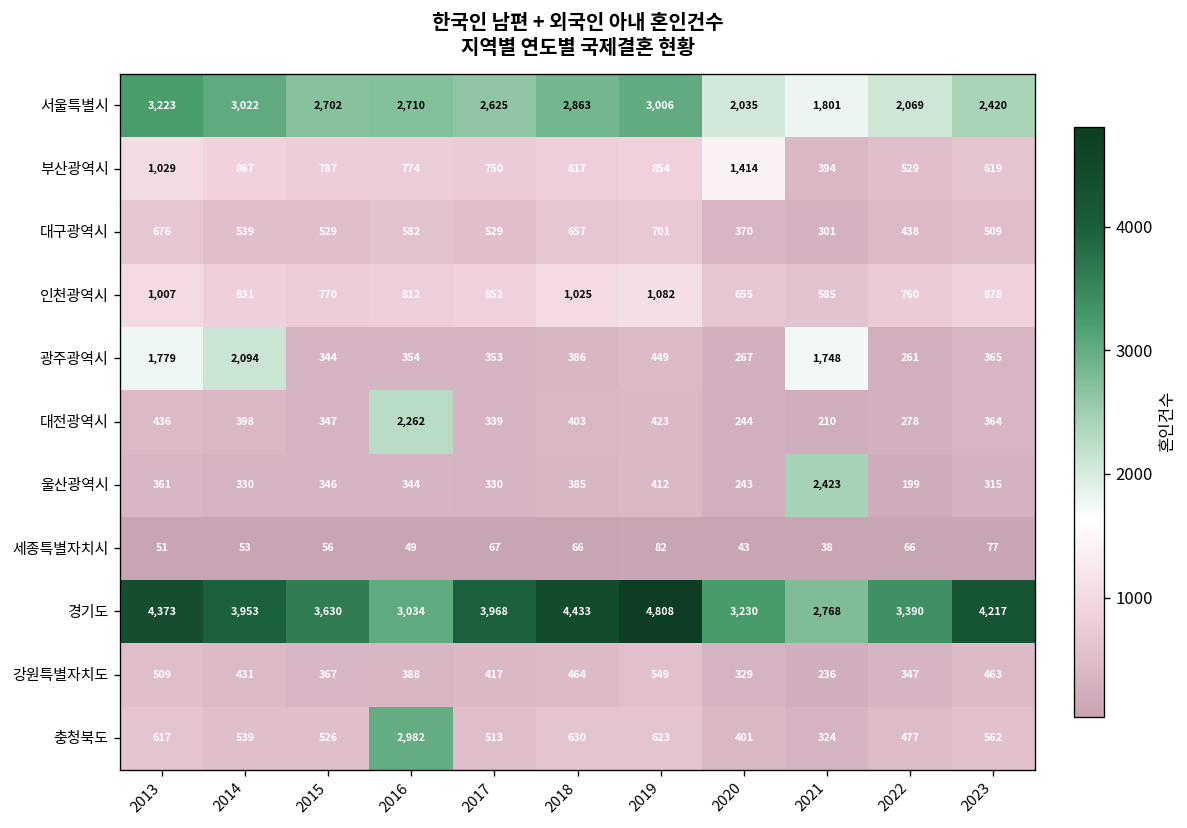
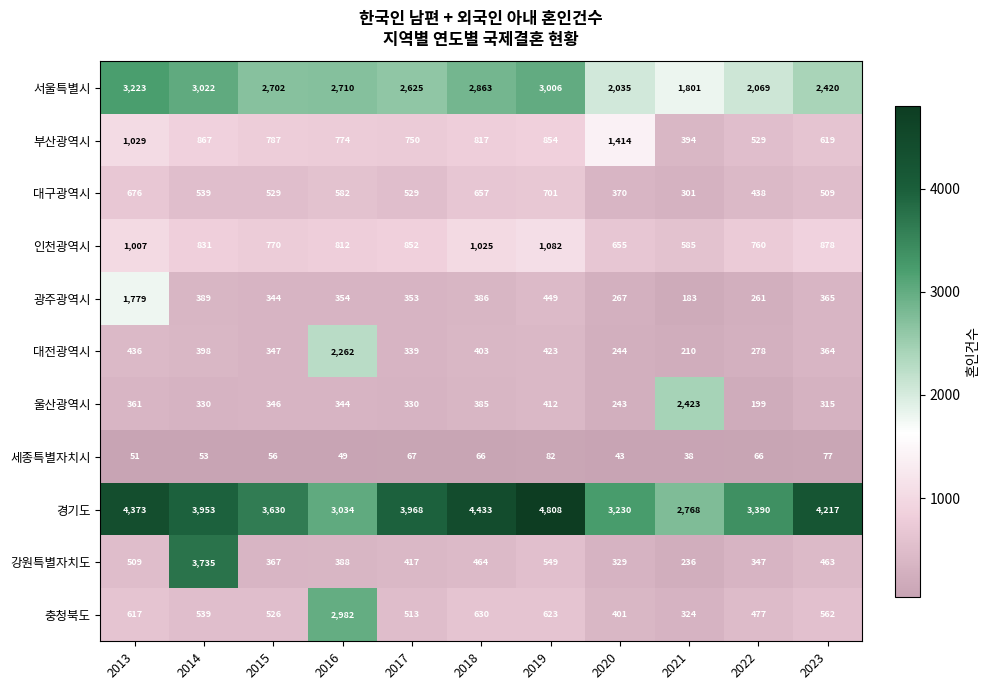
광주광역시, 2014: 2,094 -> 389
광주광역시, 2021: 1,748 -> 183
강원특별자치도, 2014: 431 -> 3,735
